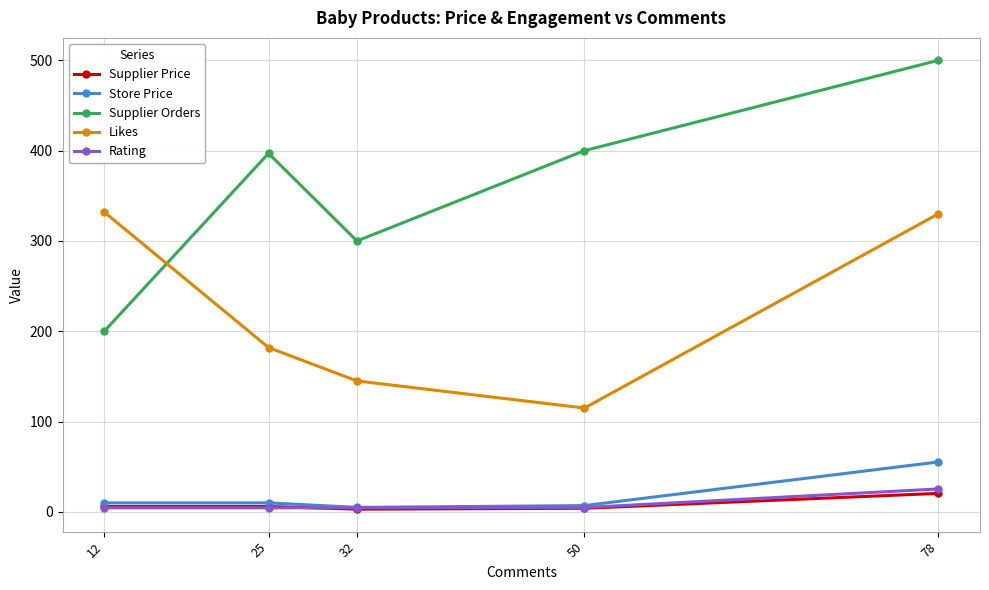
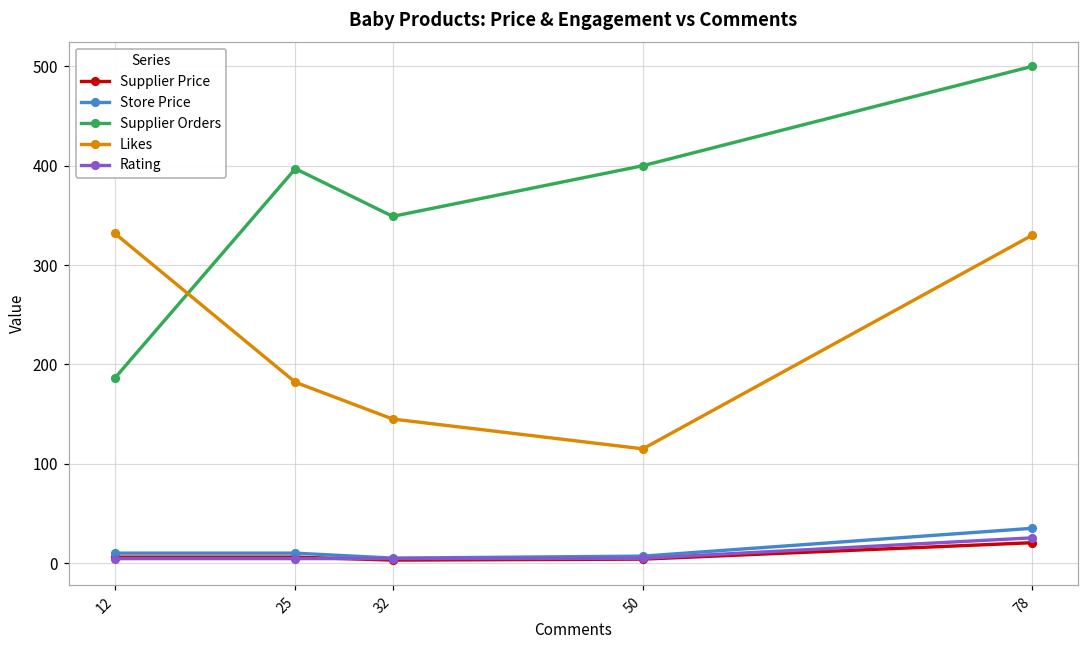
Supplier Orders, 12: 200 -> 190
Supplier Orders, 32: 300 -> 350
Store Price, 78: 60 -> 40
